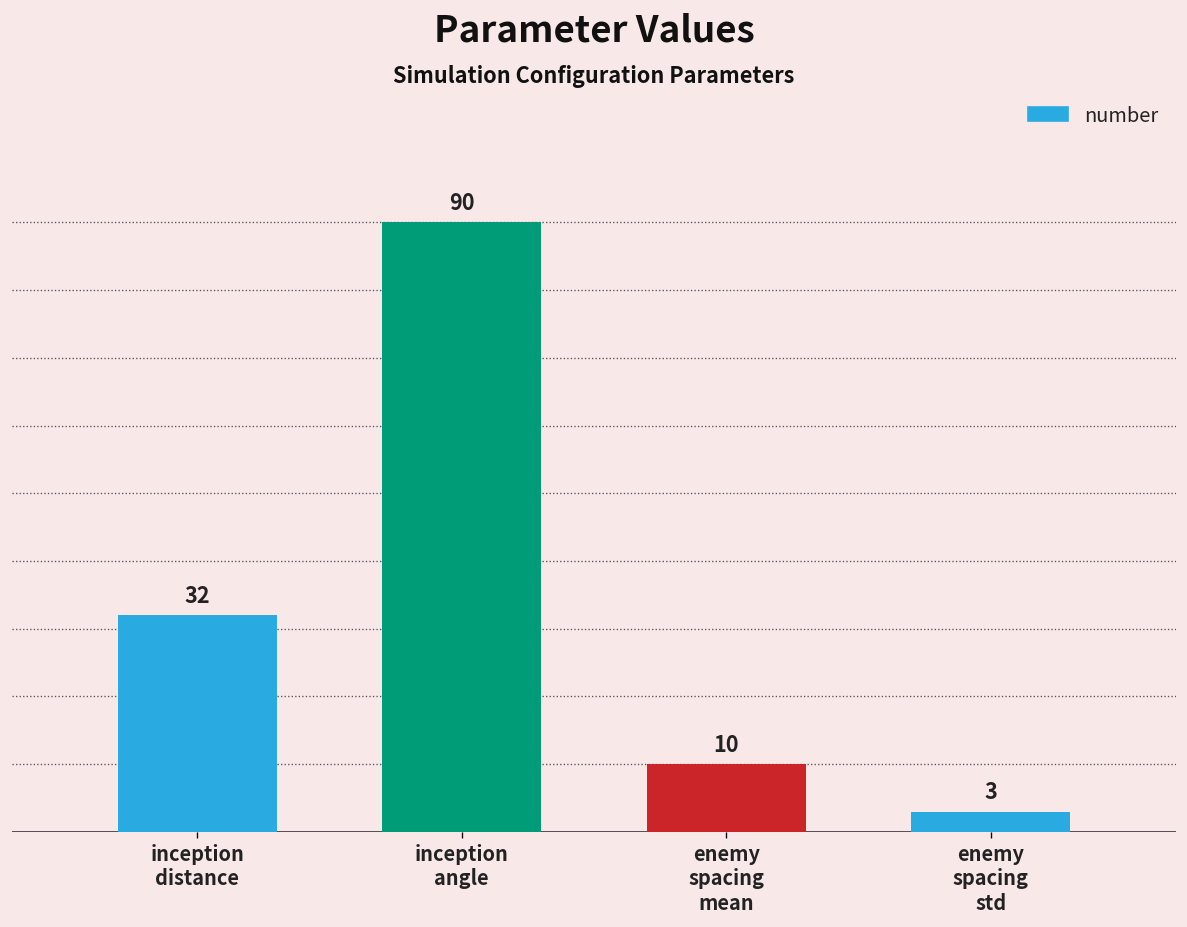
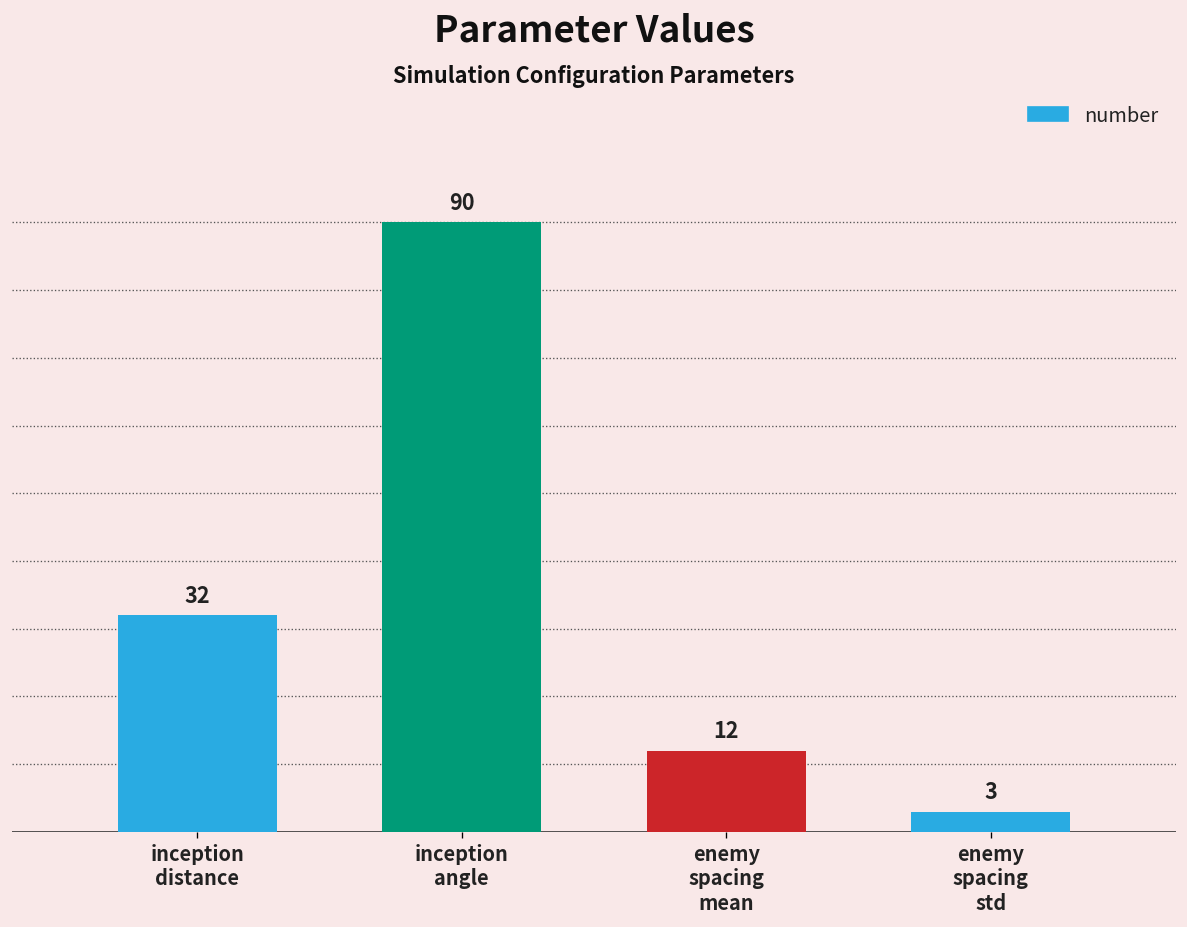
enemy spacing mean: 10 -> 12
